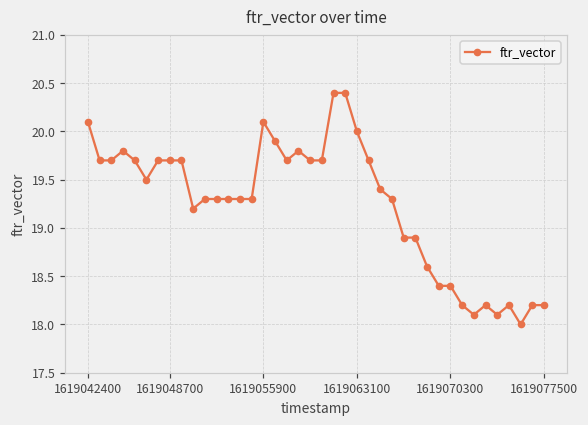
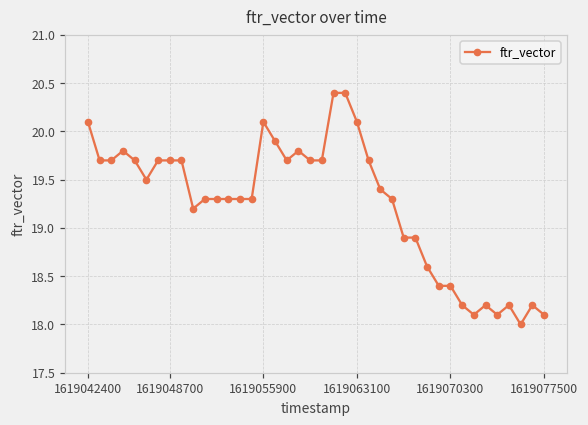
1619063100: 20.0 -> 20.1
1619077500: 18.2 -> 18.1
